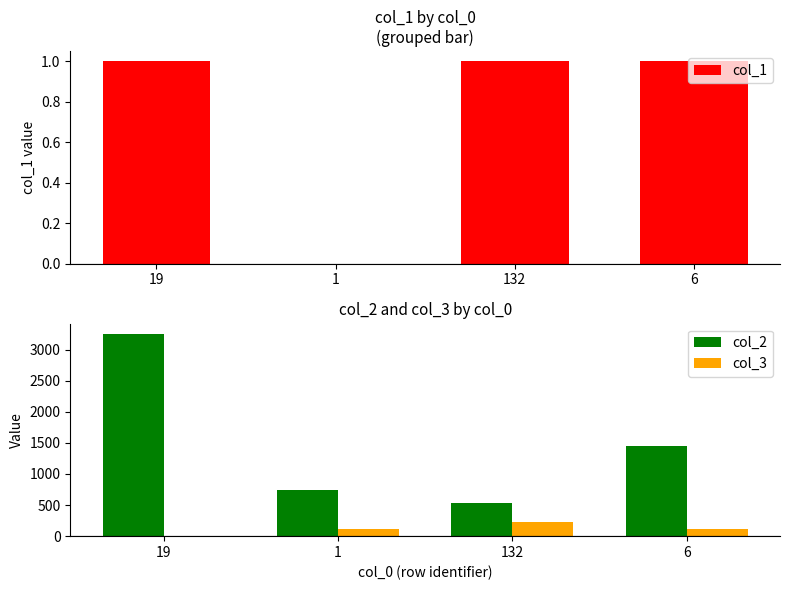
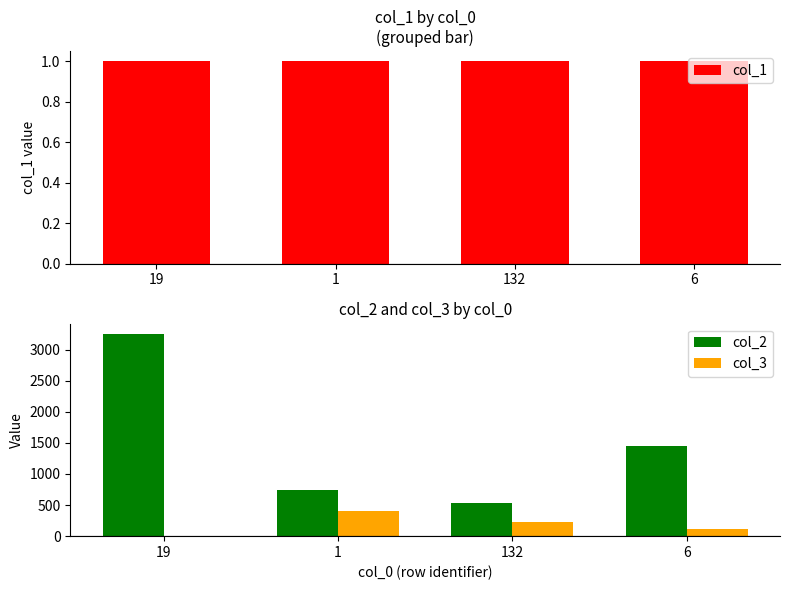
col_1 by col_0 (grouped bar), 1: 0 -> 1
col_2 and col_3 by col_0, col_3, 1: 100 -> 400
